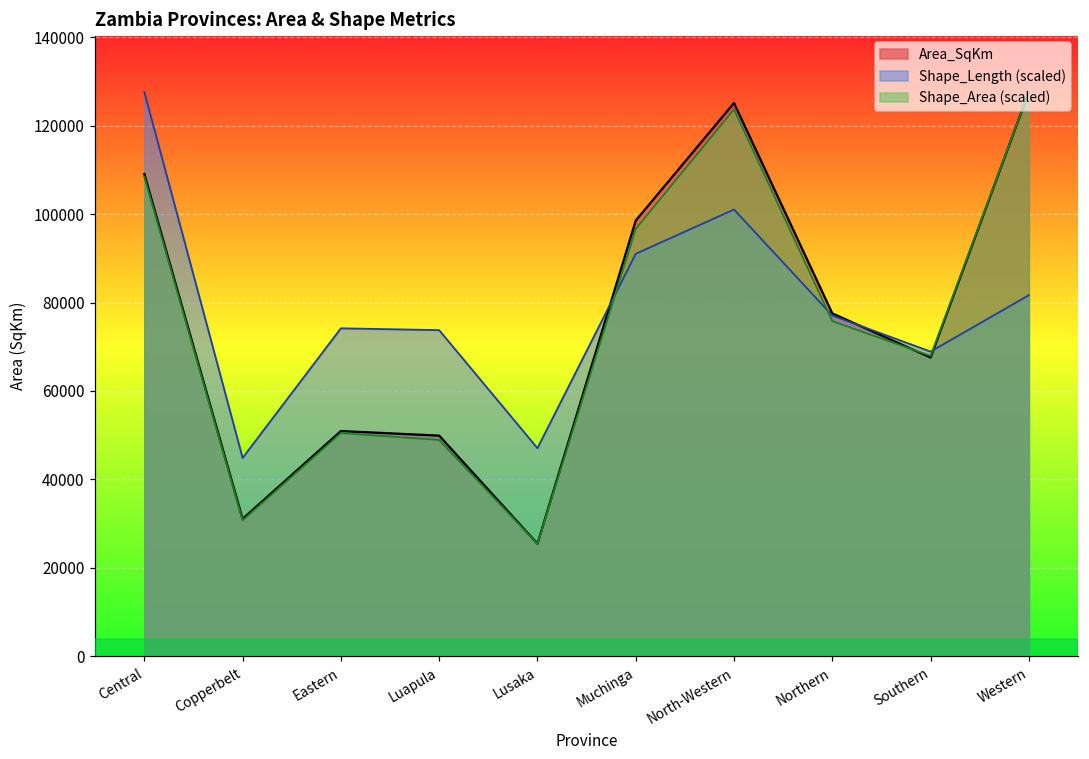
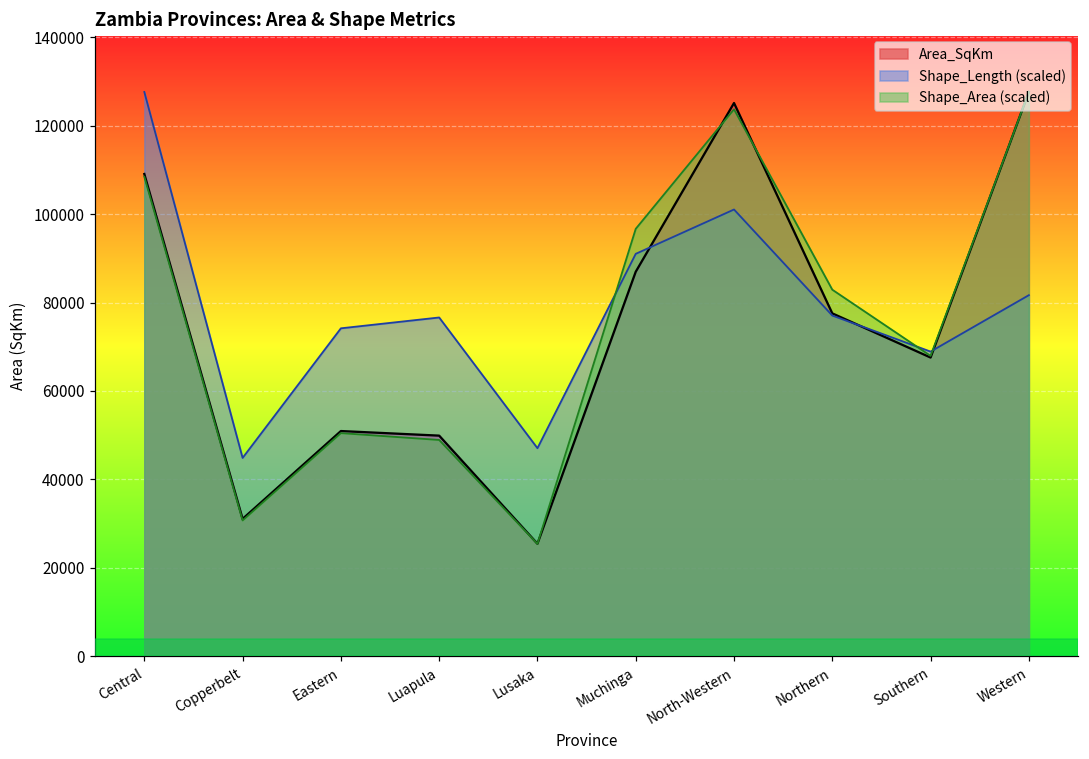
Shape_Length (scaled), Luapula: 74000 -> 77000
Area_SqKm, Muchinga: 99000 -> 87000
Shape_Area (scaled), Northern: 76000 -> 83000
